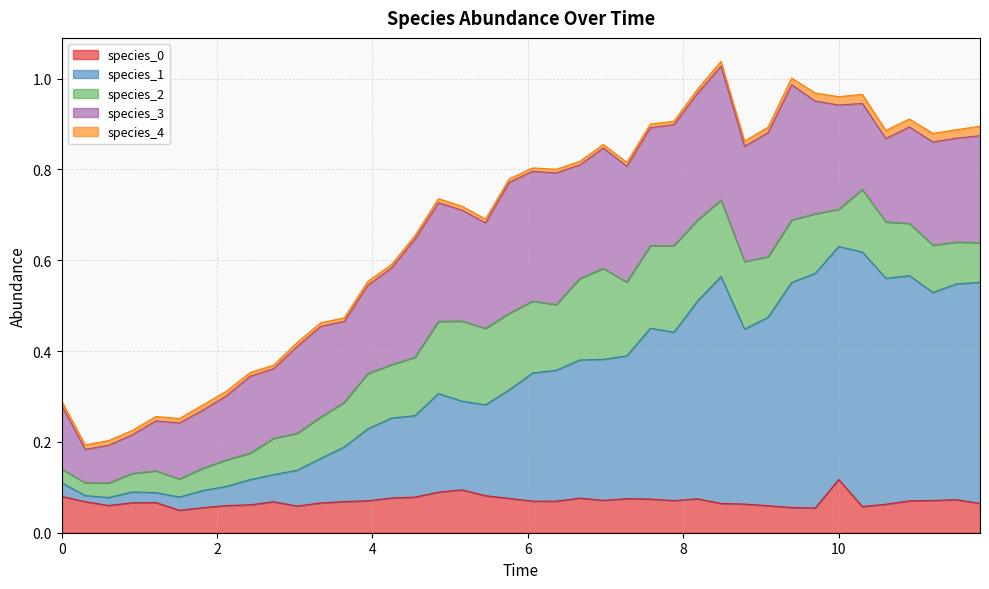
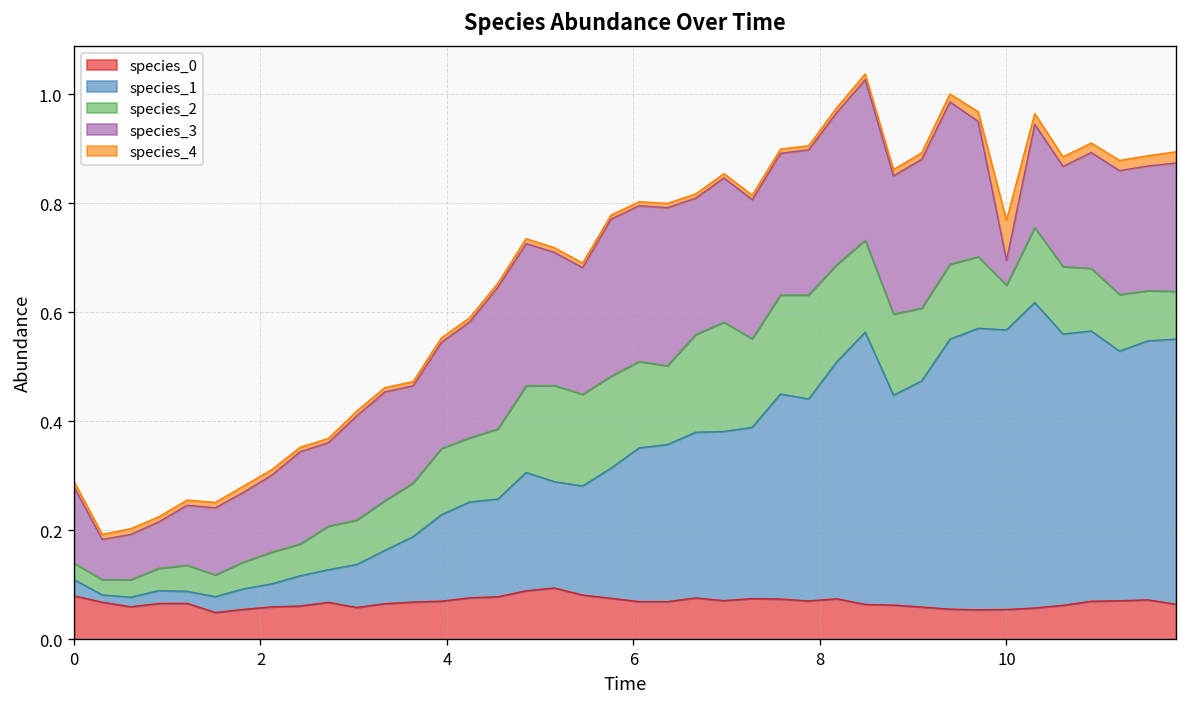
species_0, 10: 0.12 -> 0.06
species_3, 10: 0.23 -> 0.05
species_4, 10: 0.02 -> 0.07
